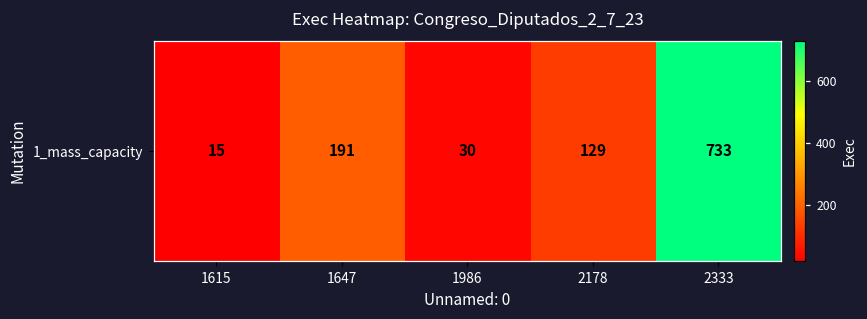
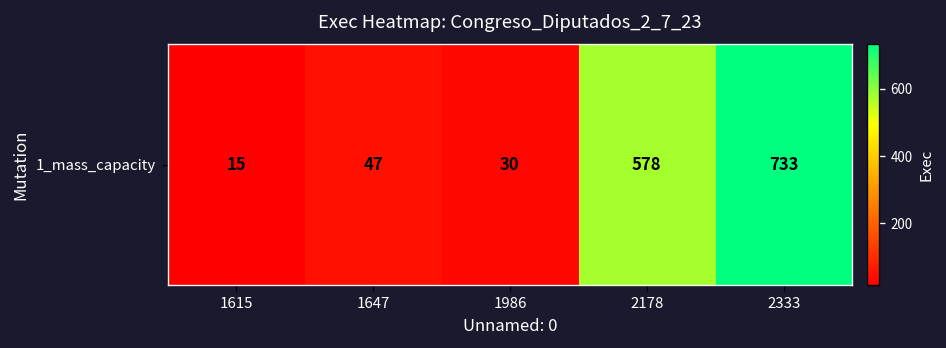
1_mass_capacity, 1647: 191 -> 47
1_mass_capacity, 2178: 129 -> 578
